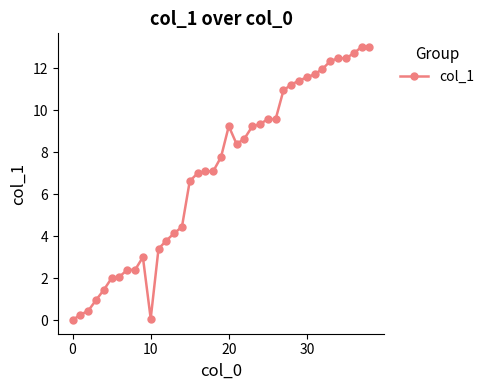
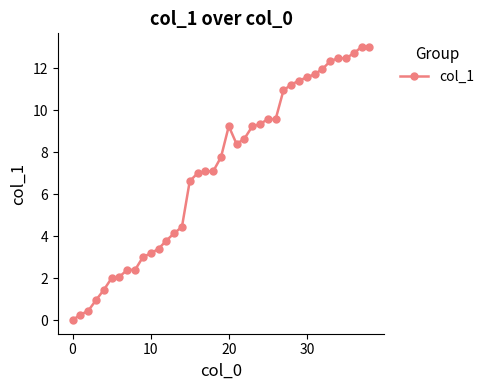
10: 0.1 -> 3.2
